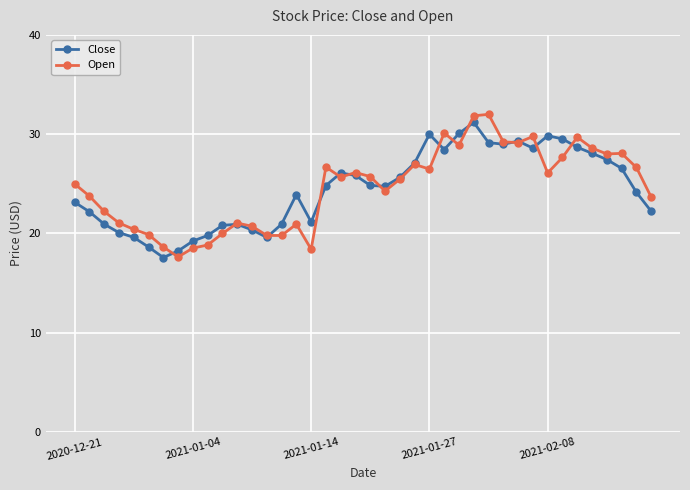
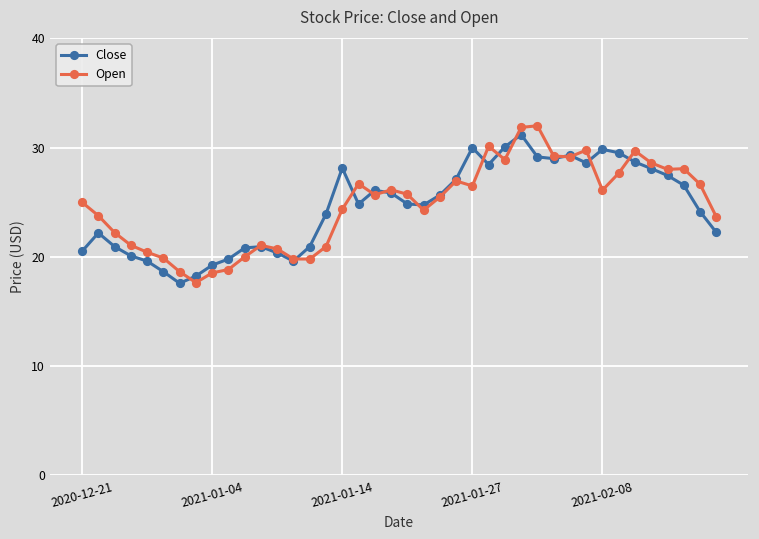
Close, 2020-12-21: 23 -> 21
Close, 2021-01-14: 21 -> 28
Open, 2021-01-14: 18 -> 24
